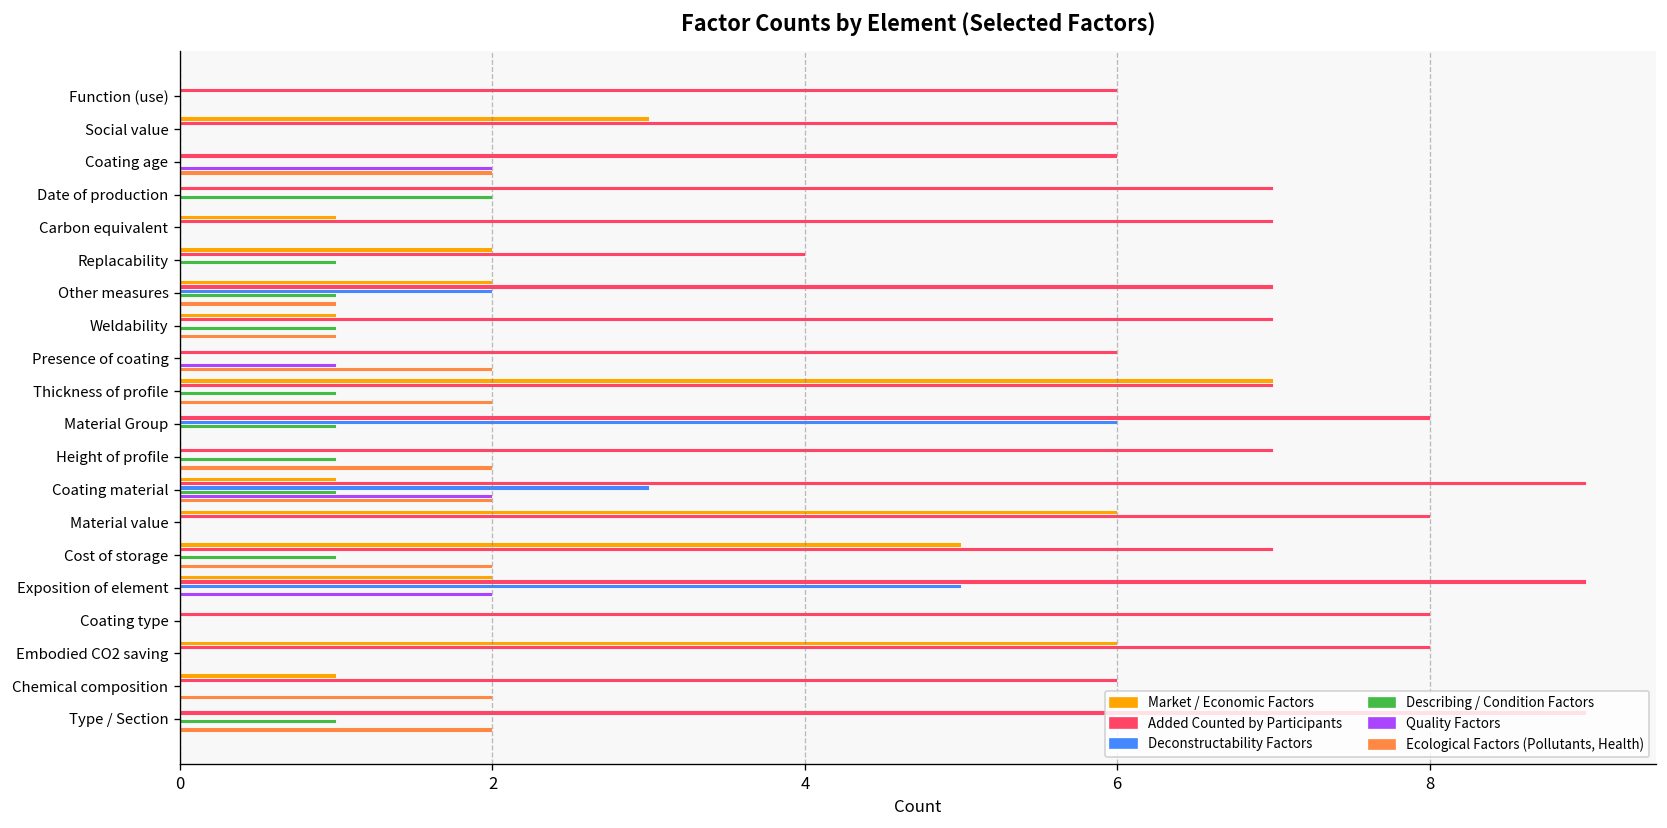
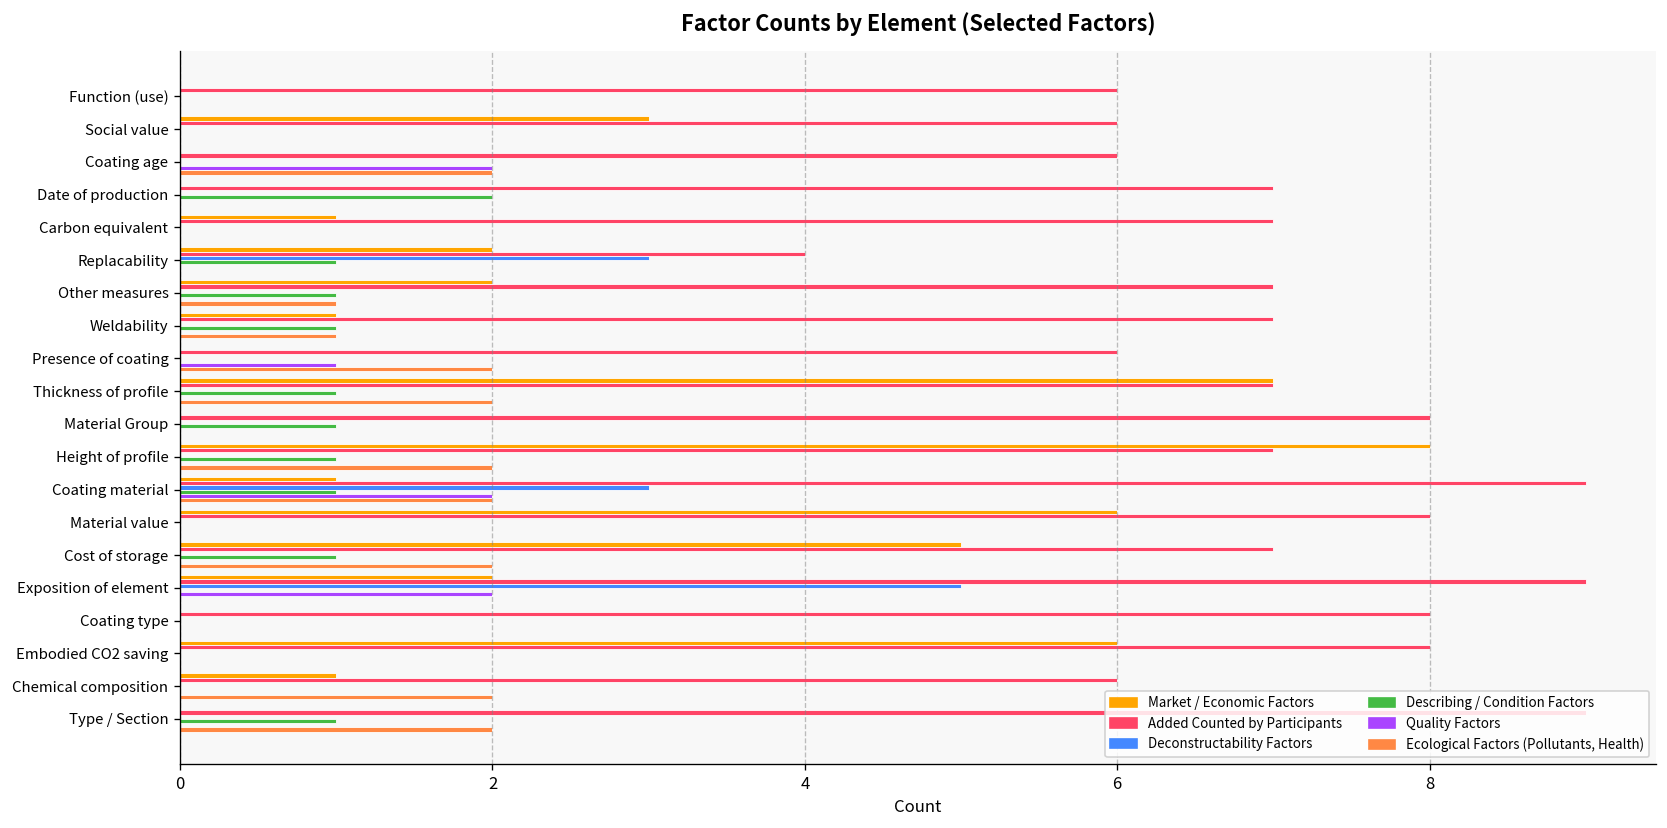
Deconstructability Factors, Replacability: 0 -> 3
Deconstructability Factors, Other measures: 2 -> 0
Deconstructability Factors, Material Group: 6 -> 0
Market / Economic Factors, Height of profile: 0 -> 8
